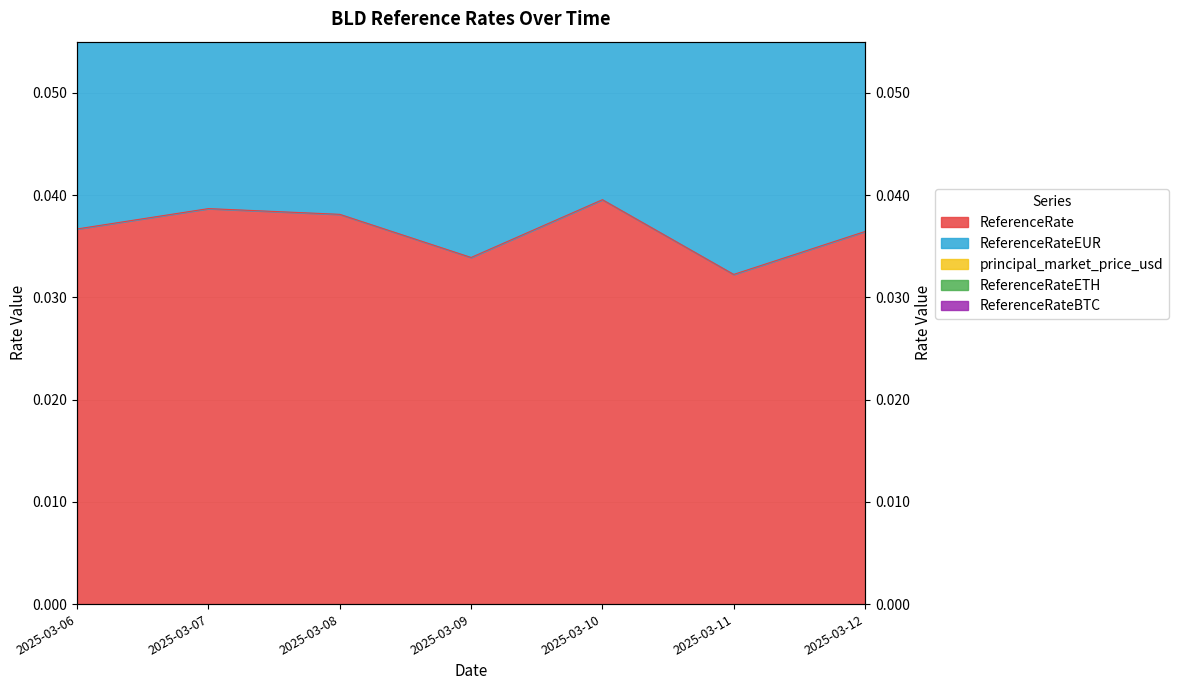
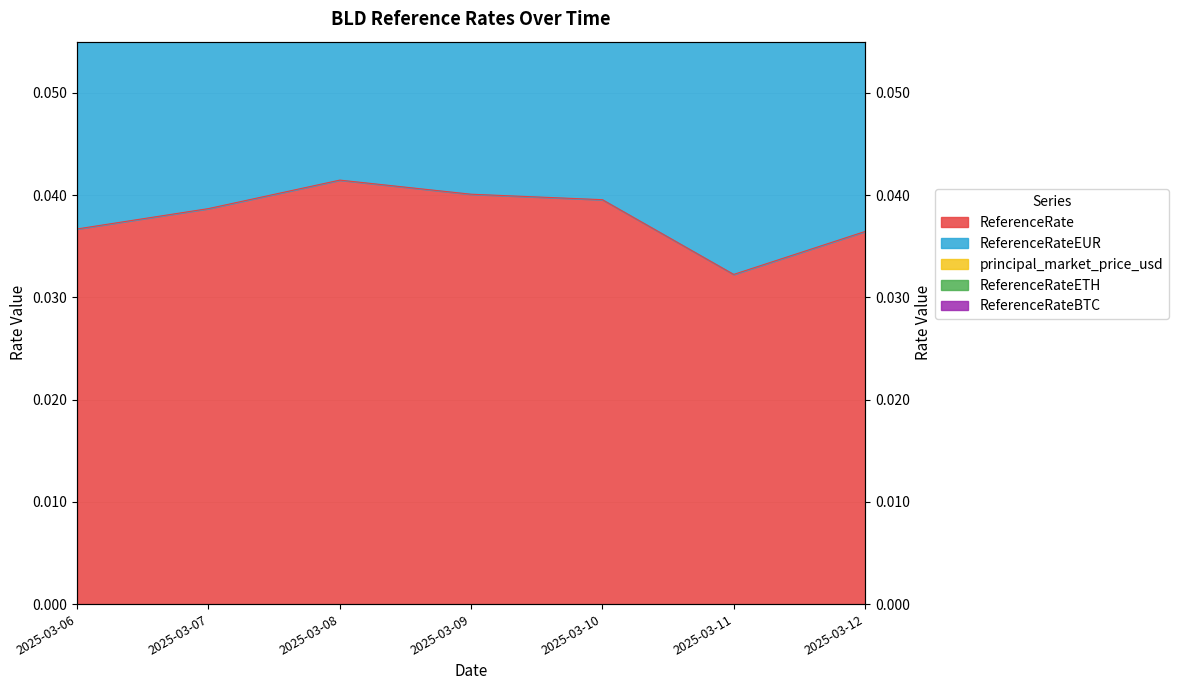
ReferenceRate, 2025-03-08: 0.0381 -> 0.0415
ReferenceRate, 2025-03-09: 0.0339 -> 0.0401
